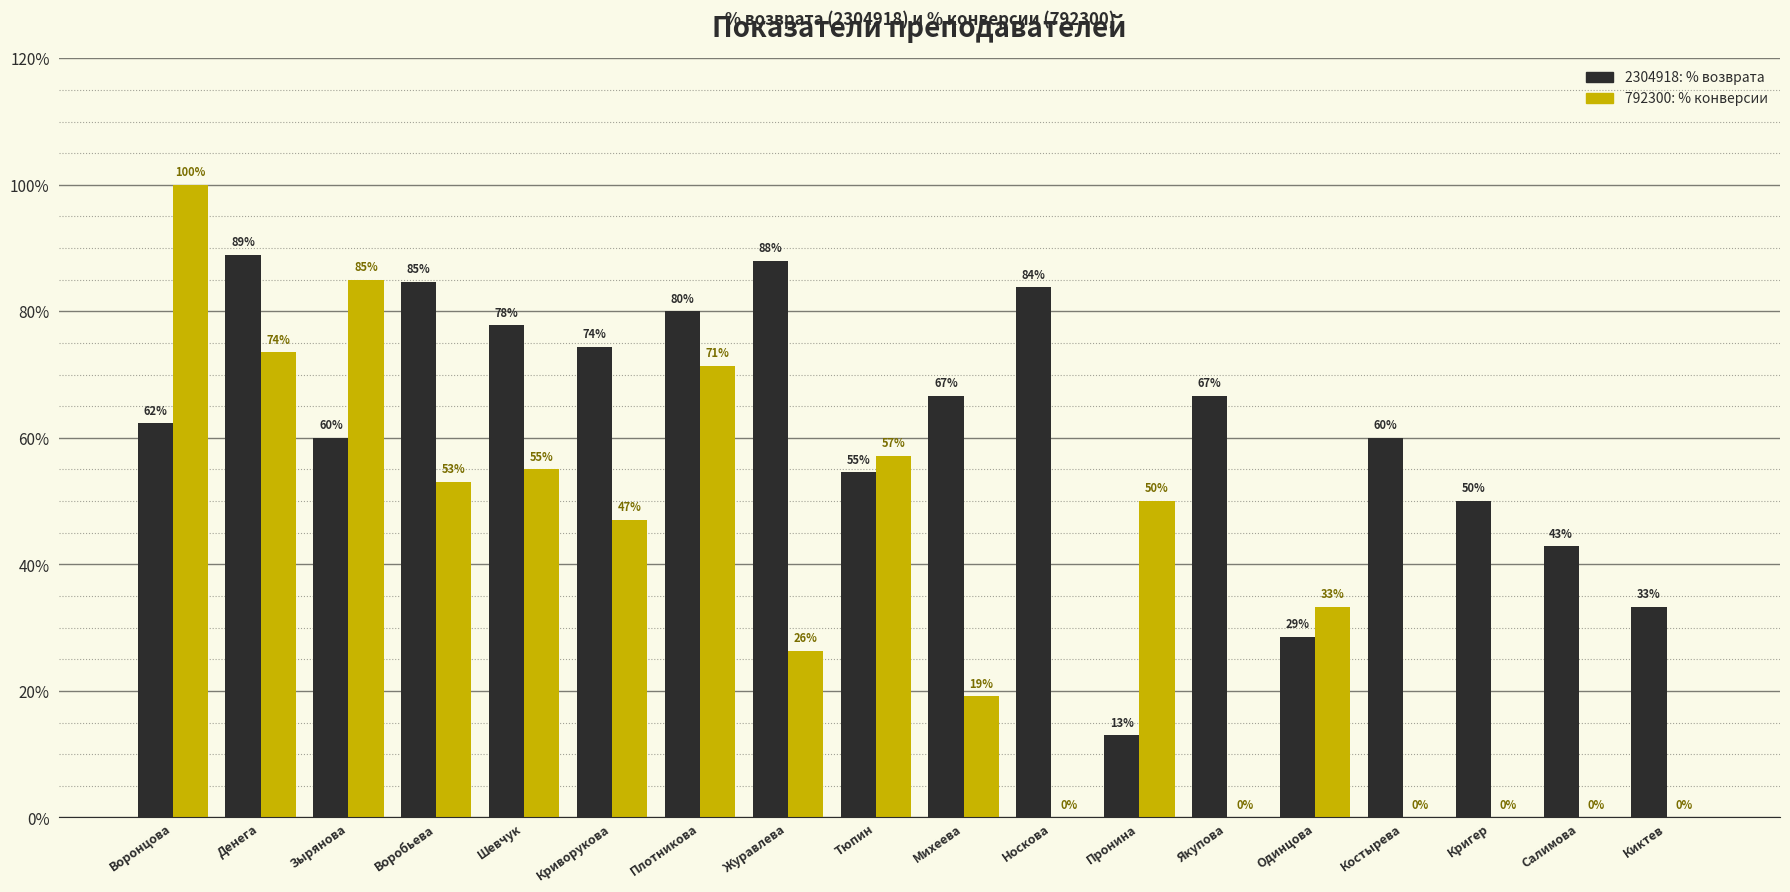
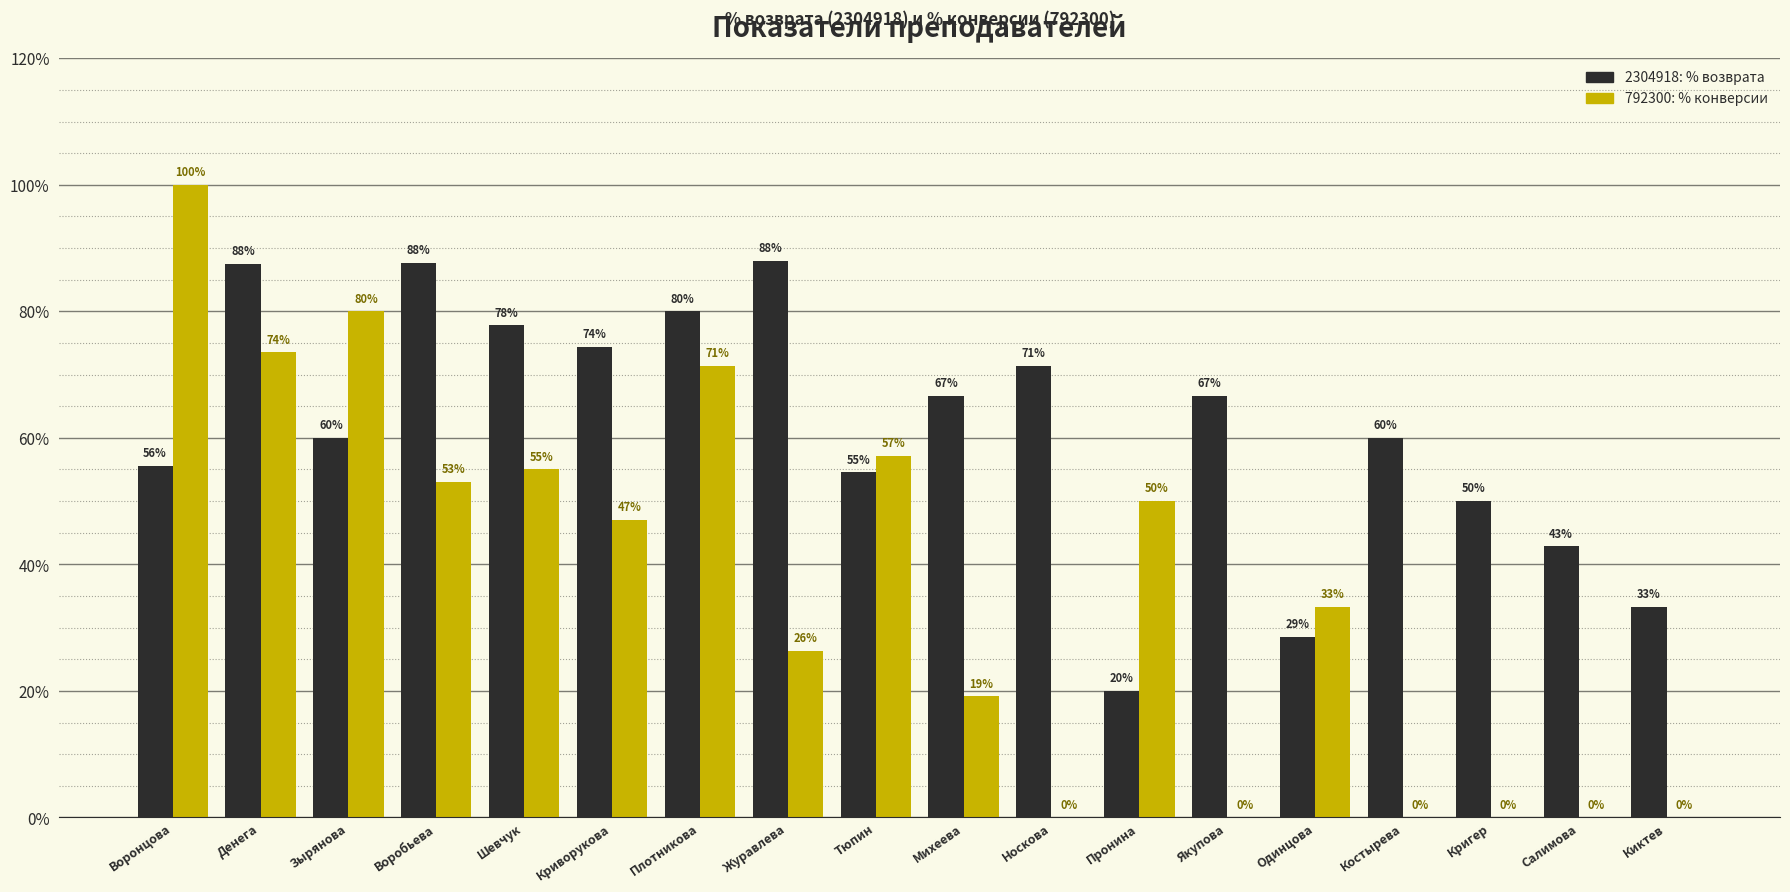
2304918: % возврата, Воронцова: 62% -> 56%
2304918: % возврата, Денега: 89% -> 88%
792300: % конверсии, Зырянова: 85% -> 80%
2304918: % возврата, Воробьева: 85% -> 88%
2304918: % возврата, Носкова: 84% -> 71%
2304918: % возврата, Пронина: 13% -> 20%
